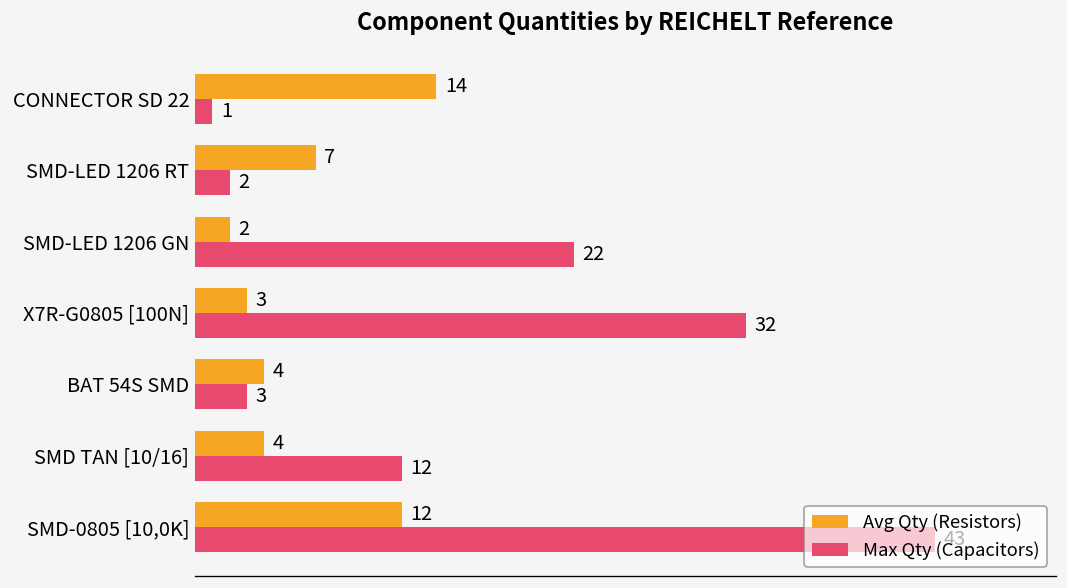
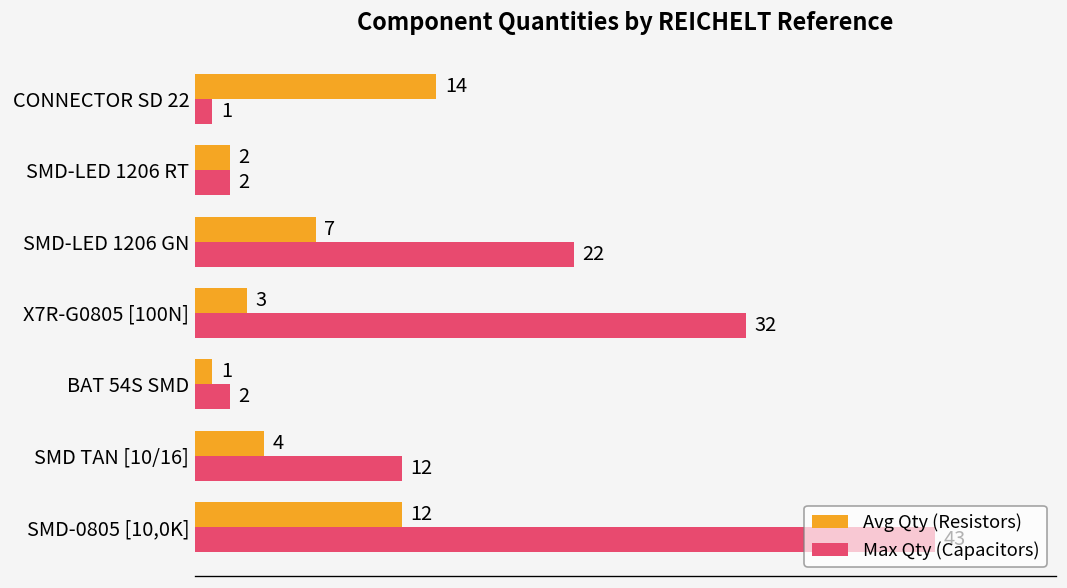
Avg Qty (Resistors), SMD-LED 1206 RT: 7 -> 2
Avg Qty (Resistors), SMD-LED 1206 GN: 2 -> 7
Avg Qty (Resistors), BAT 54S SMD: 4 -> 1
Max Qty (Capacitors), BAT 54S SMD: 3 -> 2
